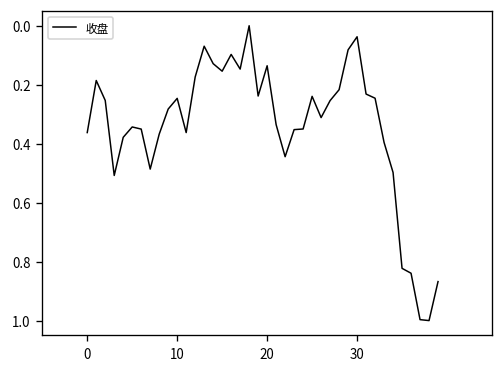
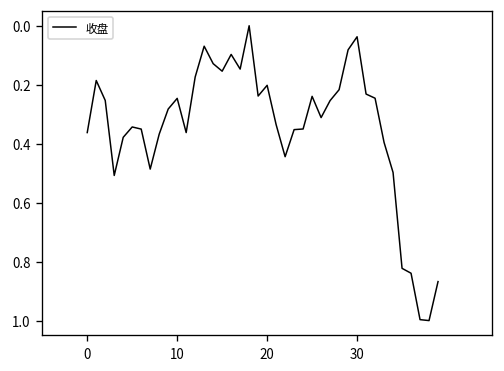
20: 0.14 -> 0.20
